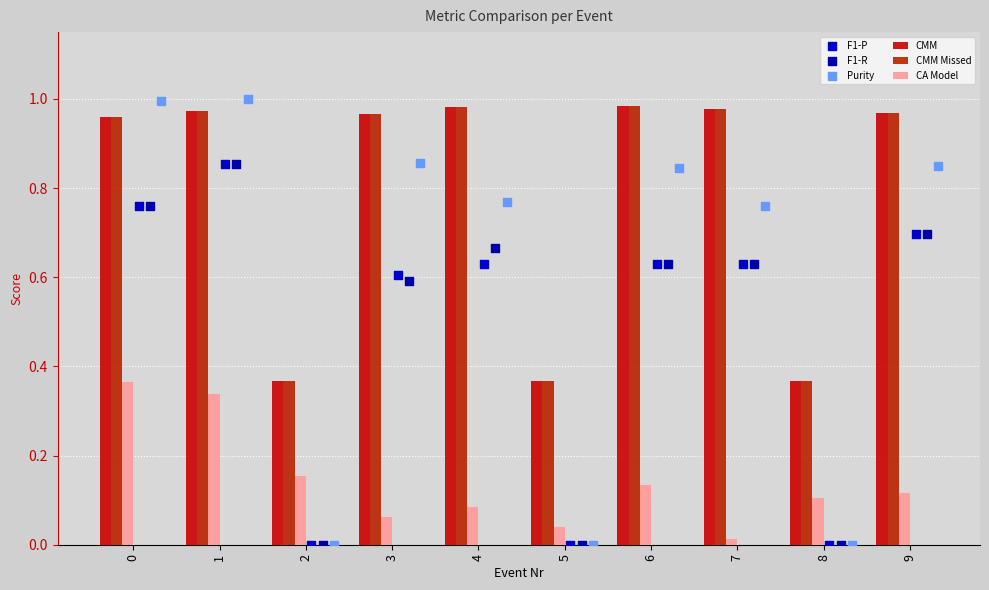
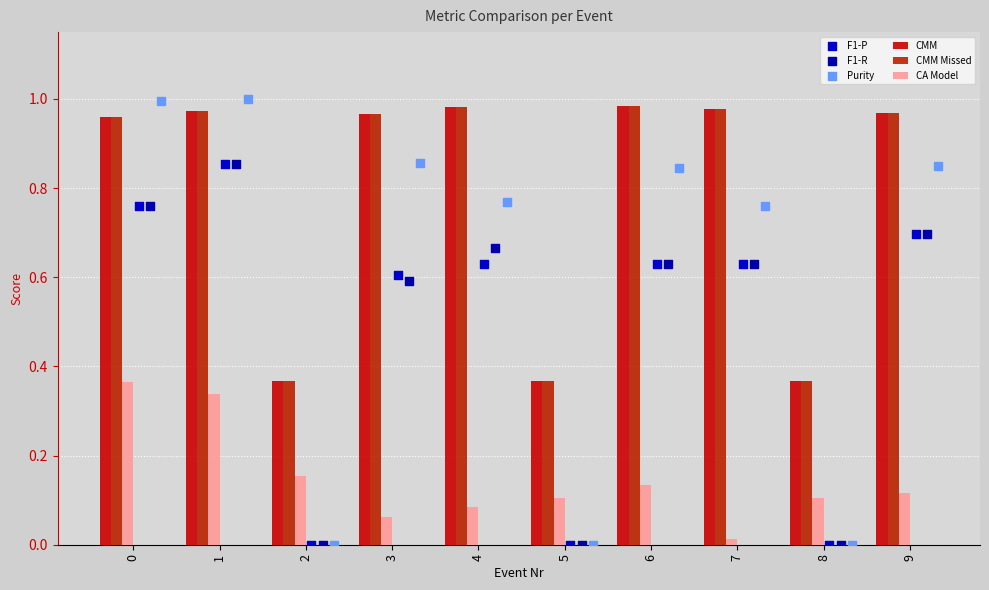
CA Model, 5: 0.04 -> 0.10
